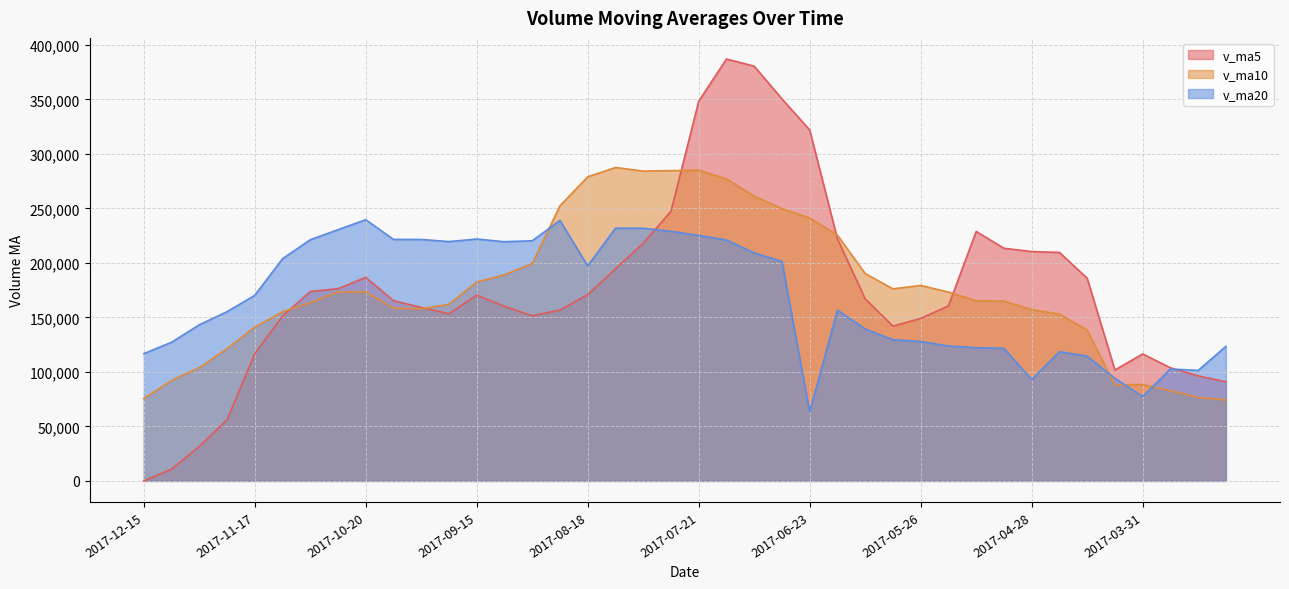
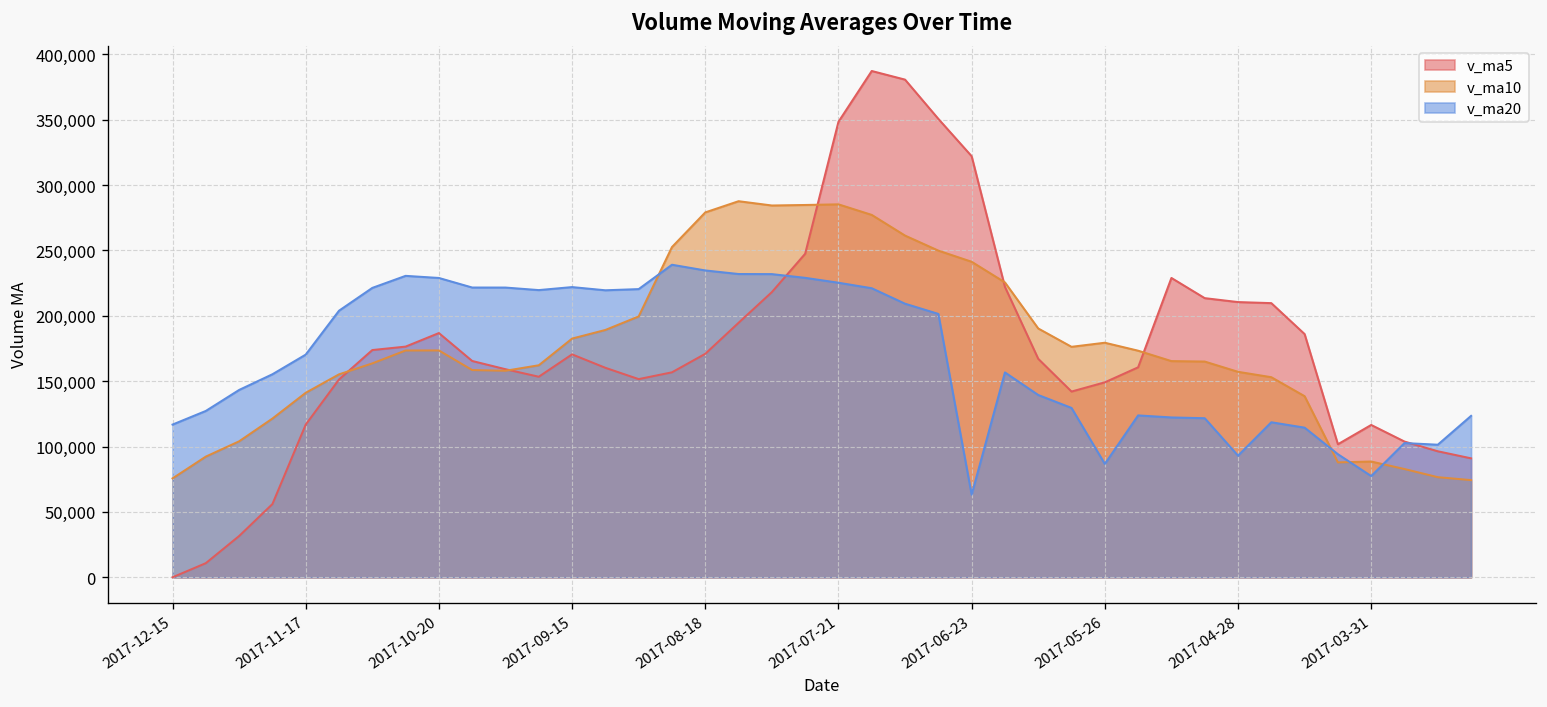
v_ma20, 2017-10-20: 240,000 -> 229,000
v_ma20, 2017-08-18: 197,000 -> 235,000
v_ma20, 2017-05-26: 128,000 -> 87,000
